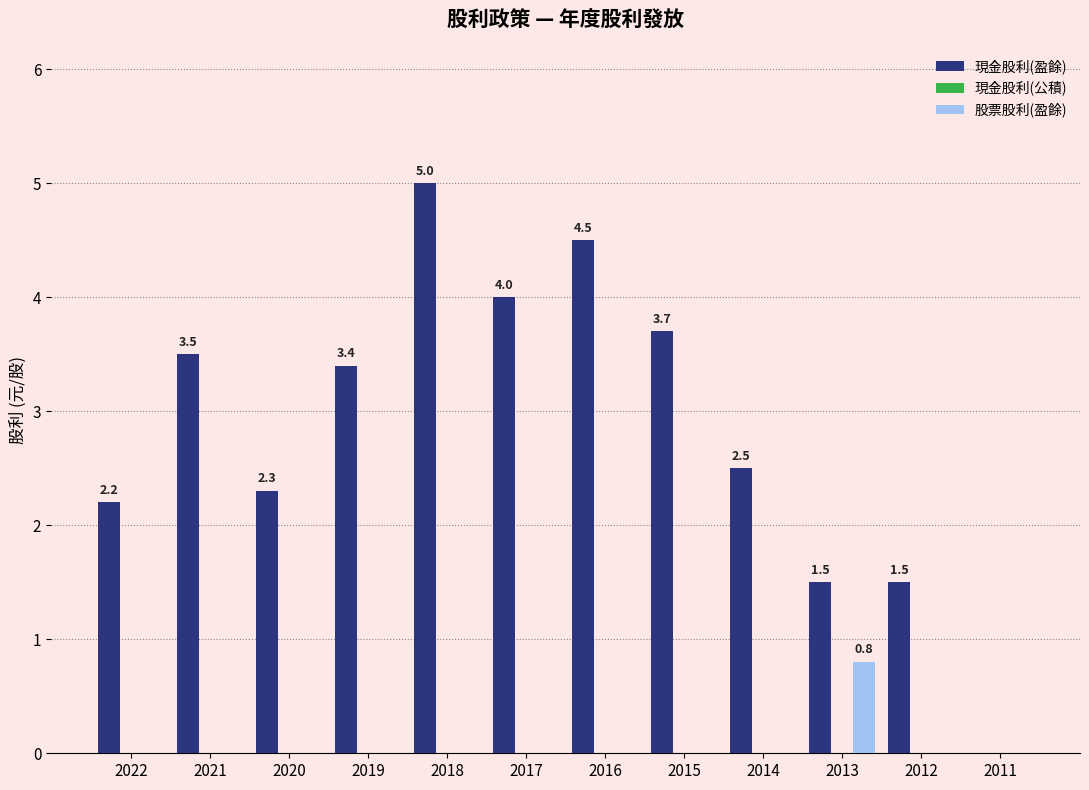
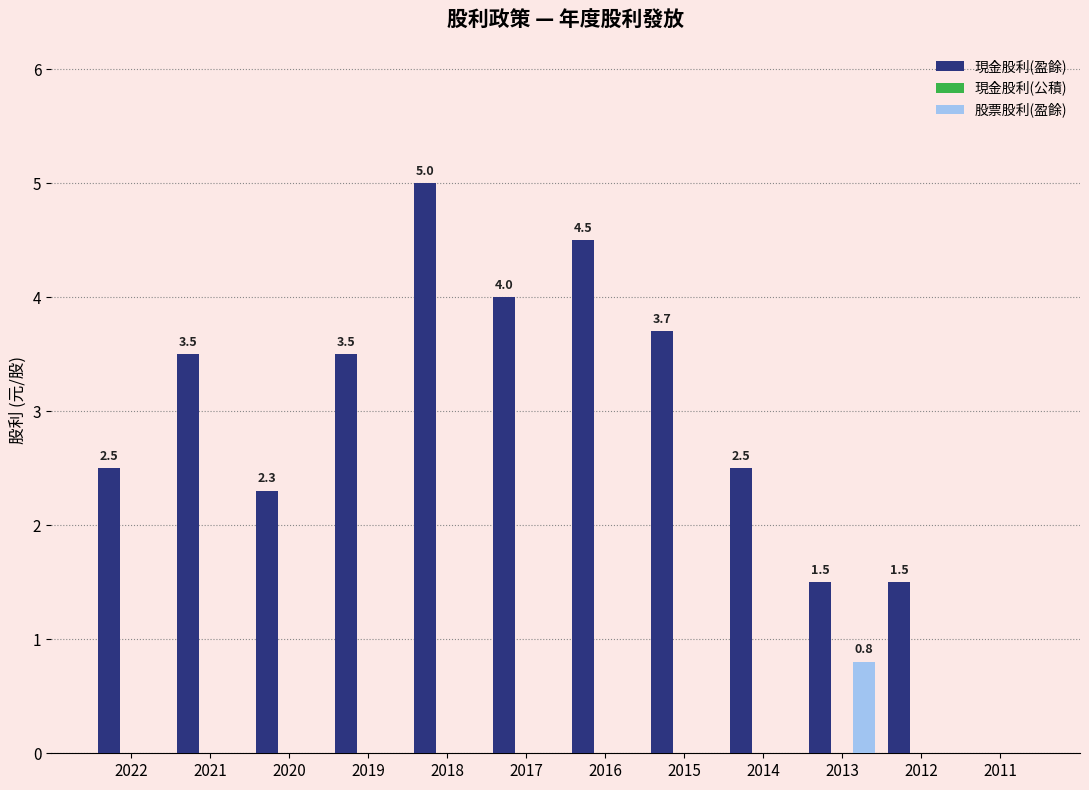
現金股利(盈餘), 2022: 2.2 -> 2.5
現金股利(盈餘), 2019: 3.4 -> 3.5
